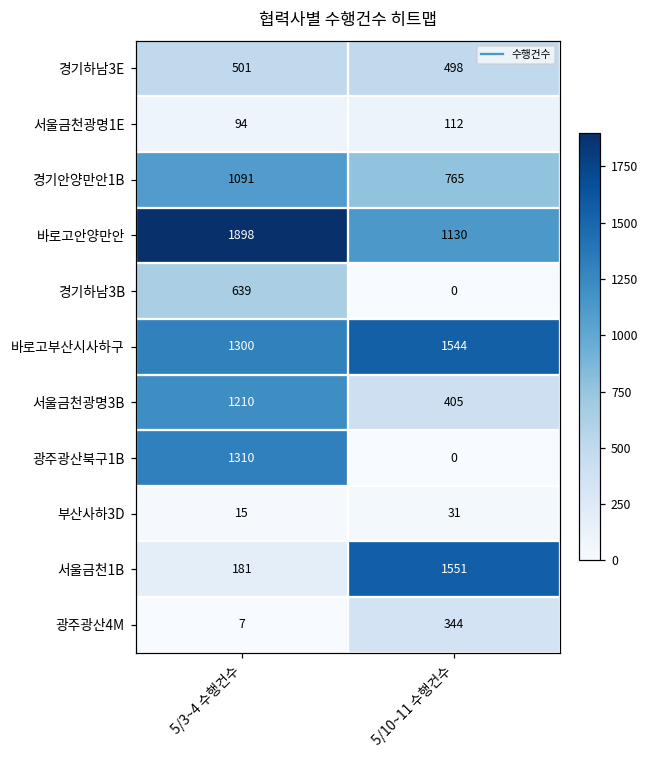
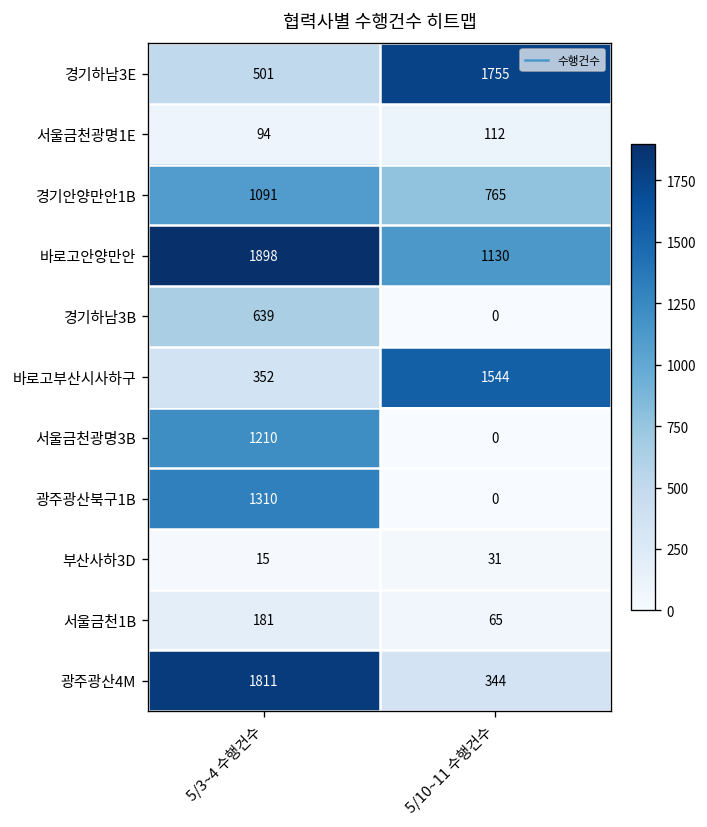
경기하남3E, 5/10~11 수행건수: 498 -> 1755
바로고부산시사하구, 5/3~4 수행건수: 1300 -> 352
서울금천광명3B, 5/10~11 수행건수: 405 -> 0
서울금천1B, 5/10~11 수행건수: 1551 -> 65
광주광산4M, 5/3~4 수행건수: 7 -> 1811
